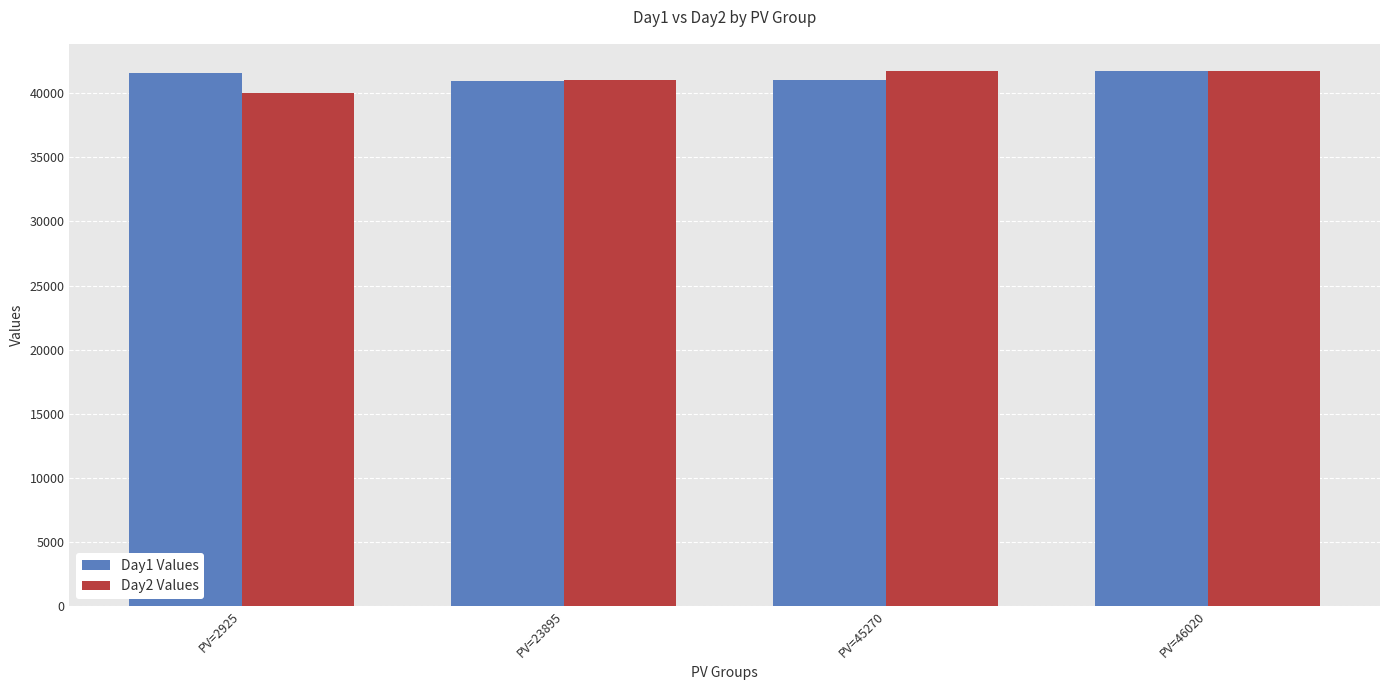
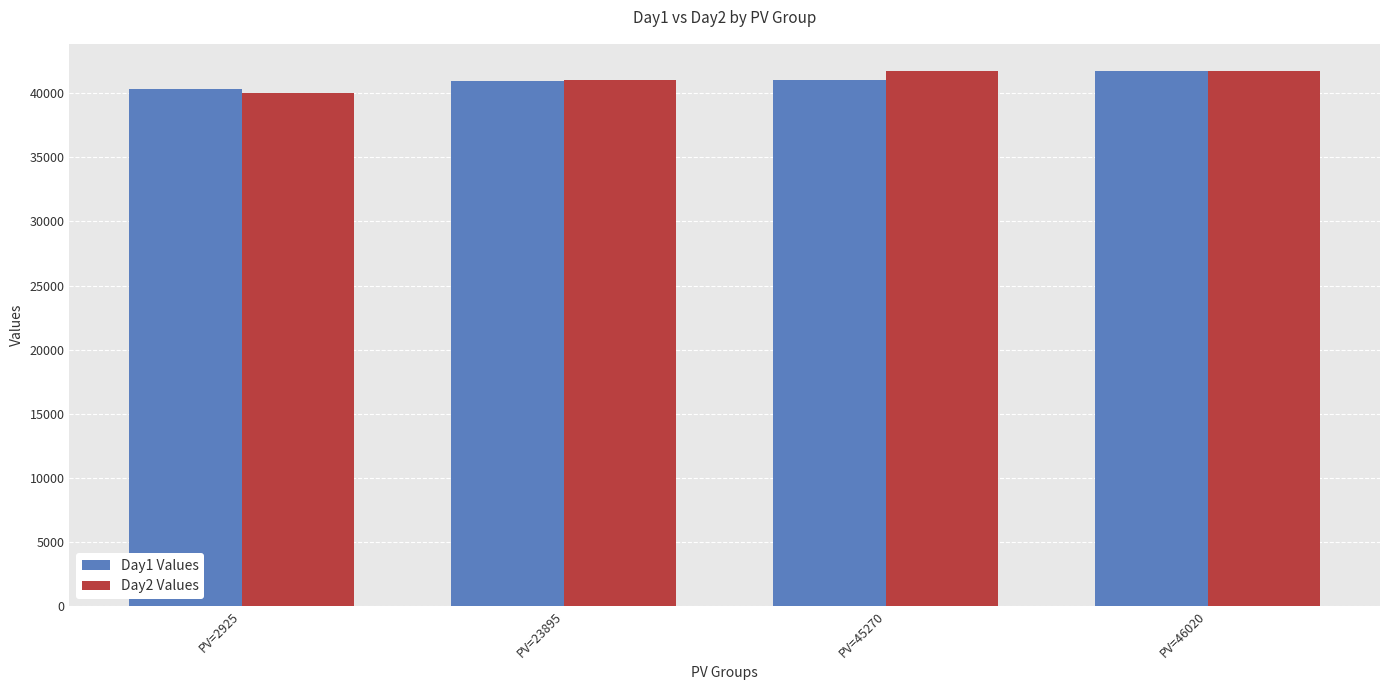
Day1 Values, PV=2925: 41600 -> 40300
